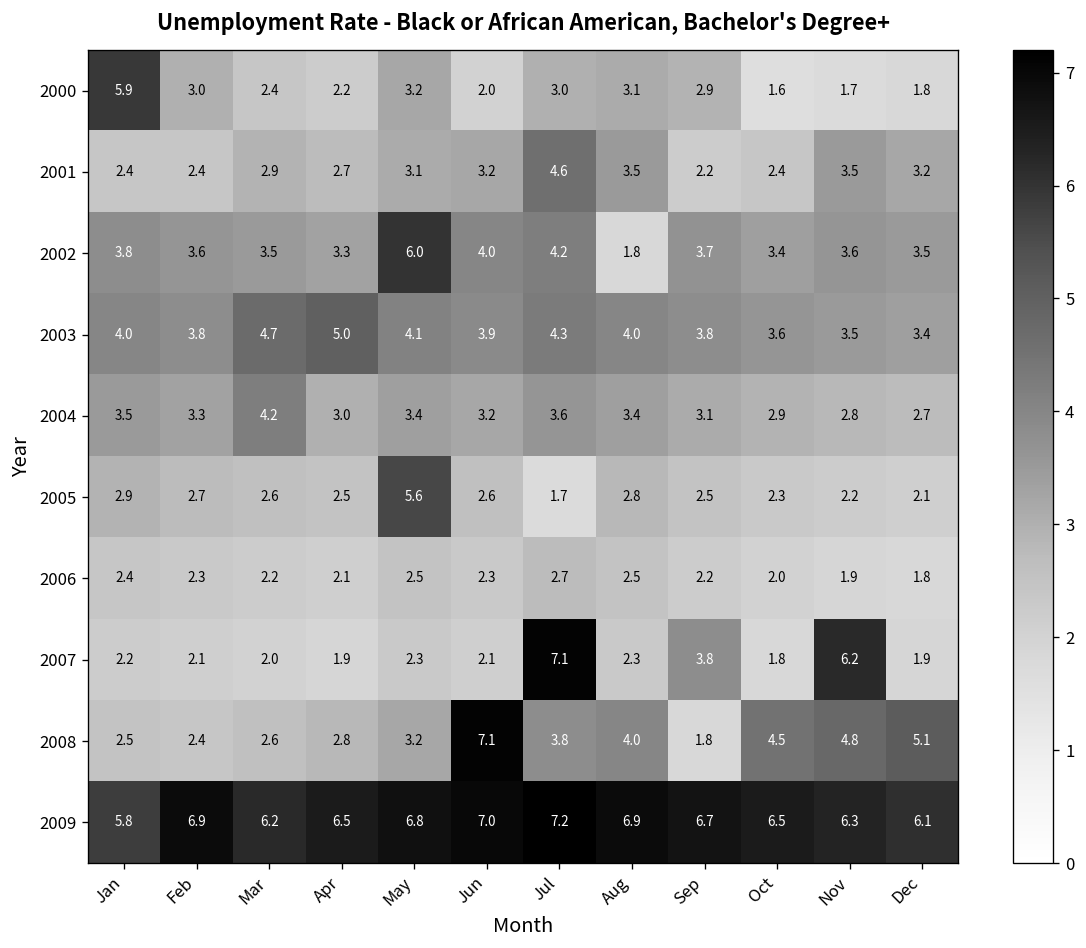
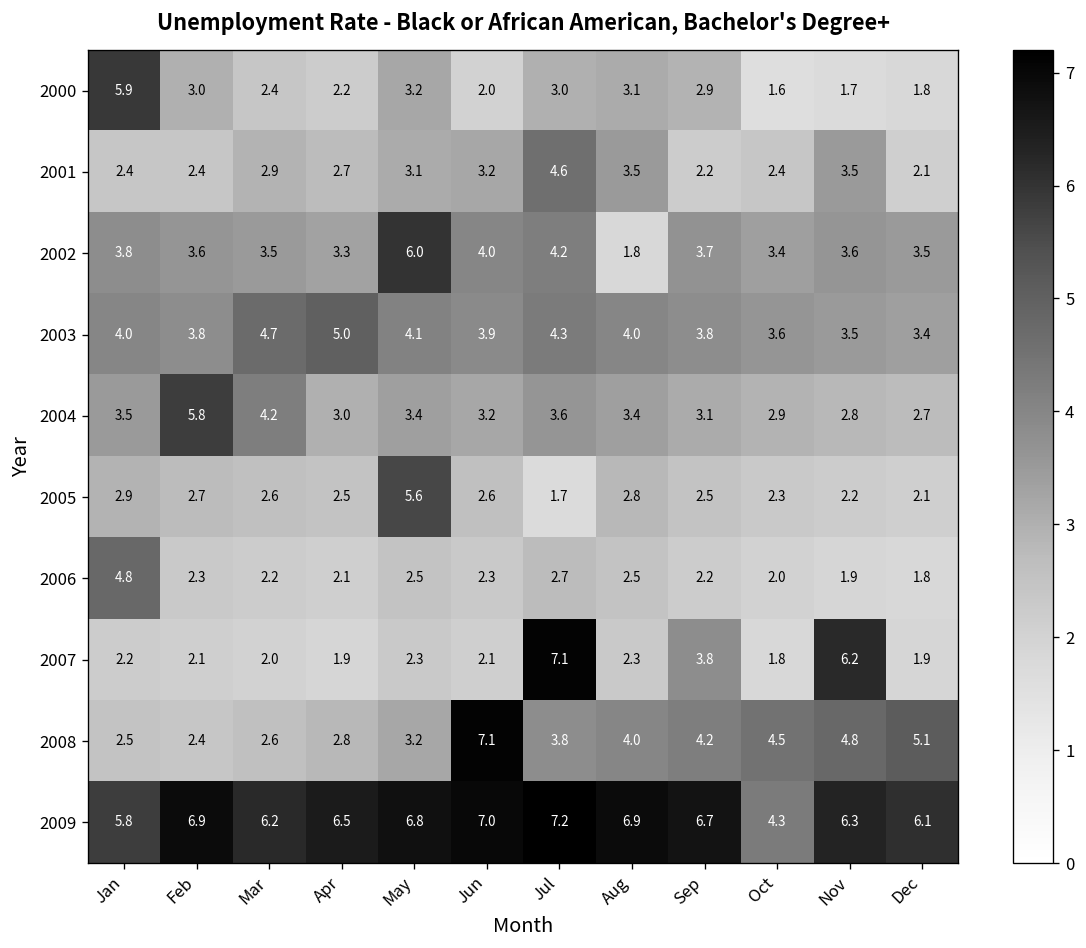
2001, Dec: 3.2 -> 2.1
2004, Feb: 3.3 -> 5.8
2006, Jan: 2.4 -> 4.8
2008, Sep: 1.8 -> 4.2
2009, Oct: 6.5 -> 4.3
